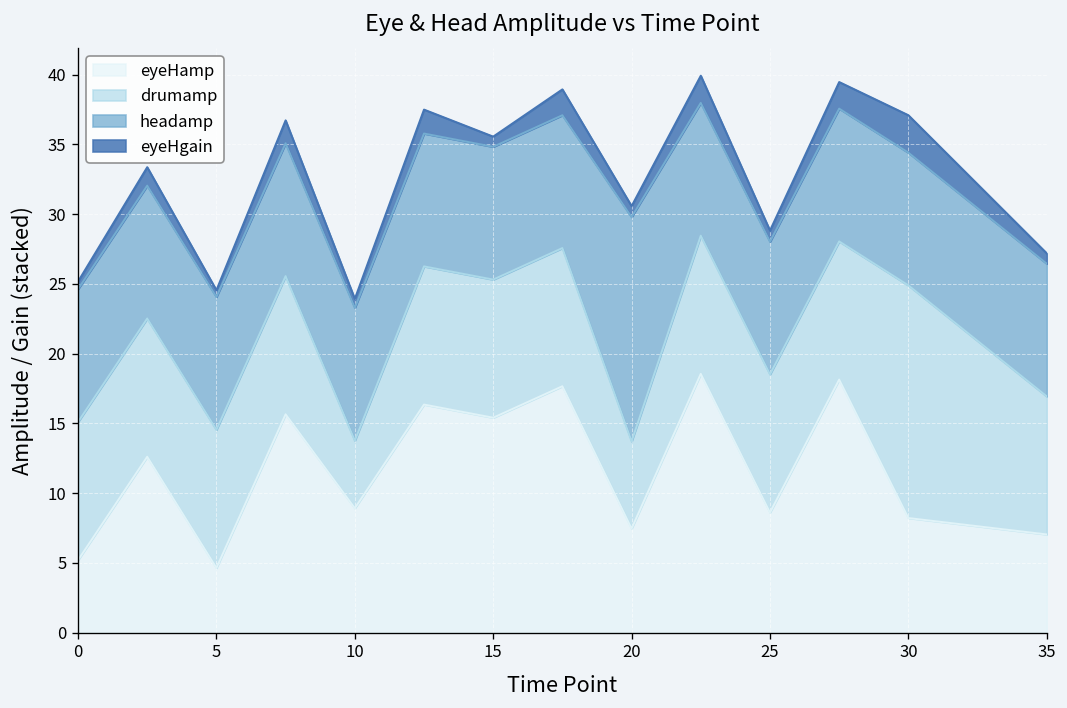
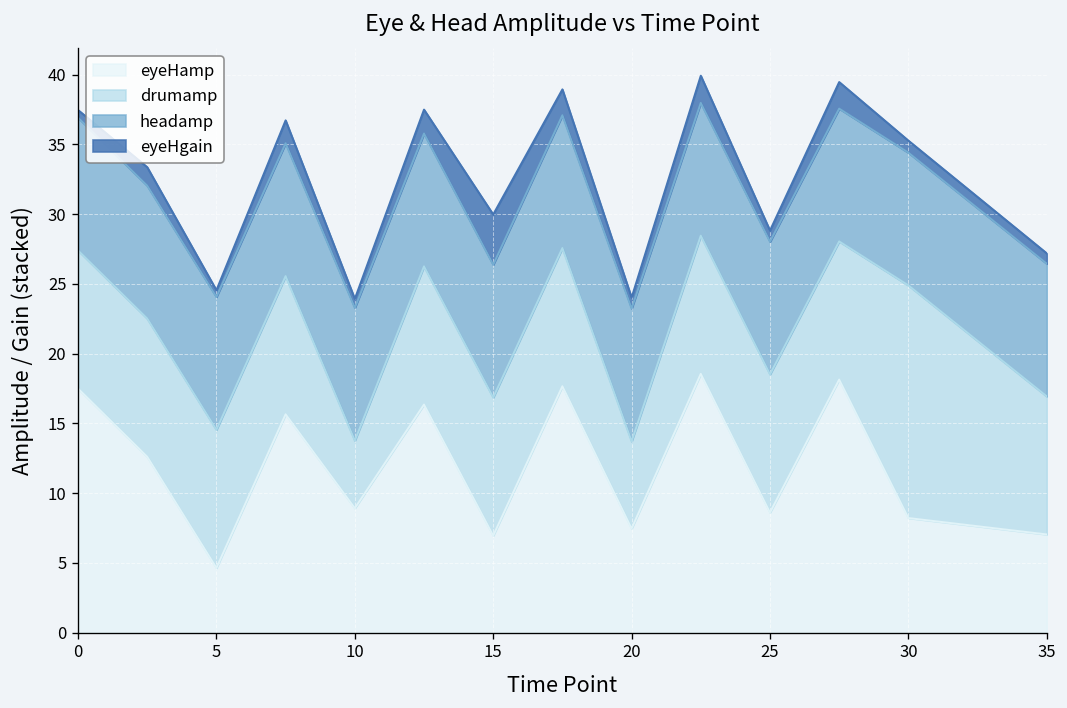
eyeHamp, 0: 5.2 -> 17.5
eyeHamp, 15: 15.4 -> 7.0
eyeHgain, 15: 0.7 -> 3.6
headamp, 20: 16.1 -> 9.5
eyeHgain, 30: 2.7 -> 0.9
